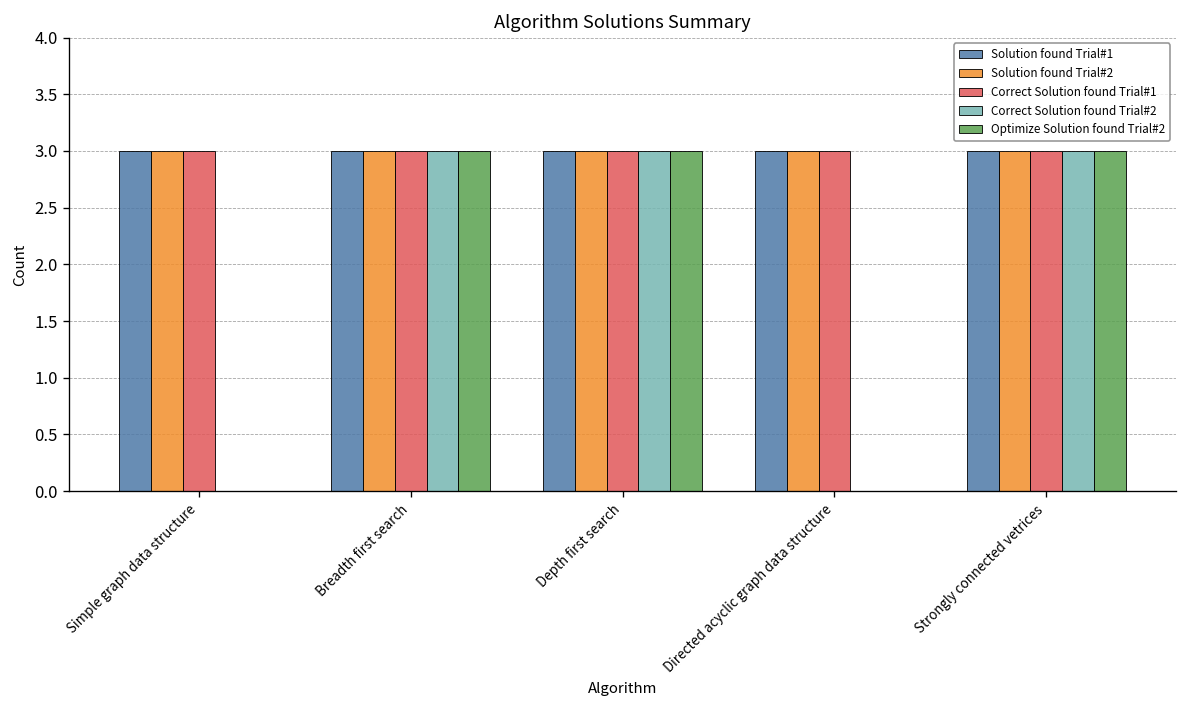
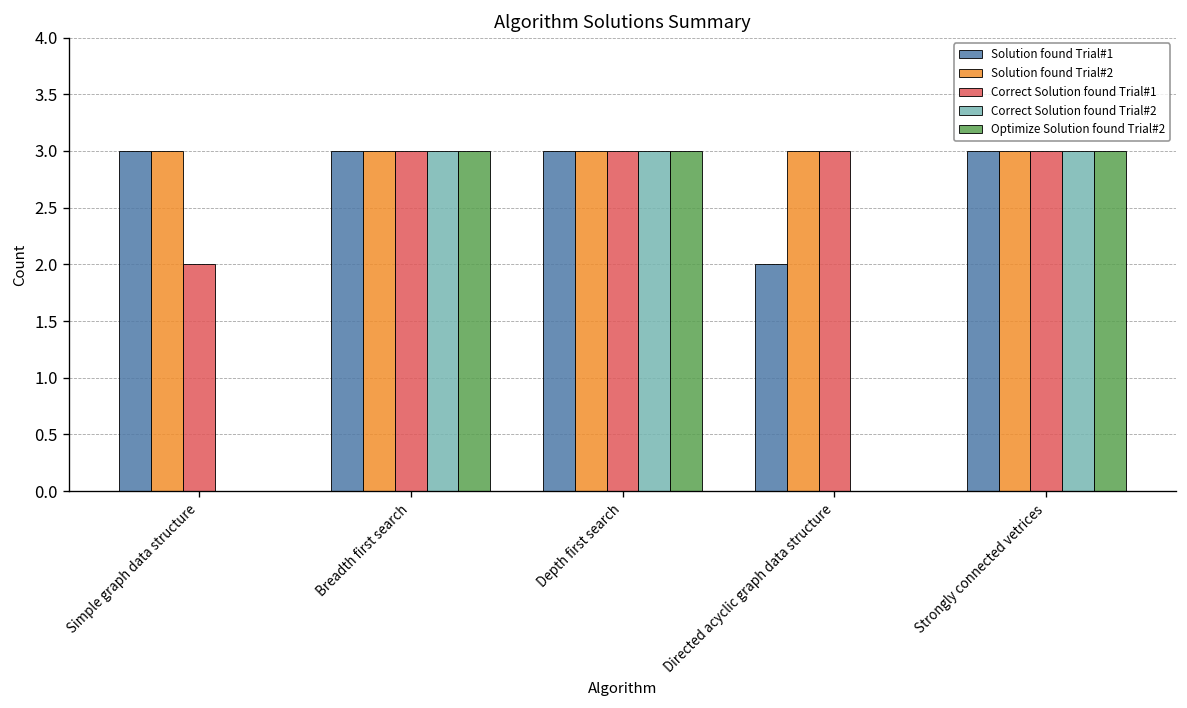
Correct Solution found Trial#1, Simple graph data structure: 3 -> 2
Solution found Trial#1, Directed acyclic graph data structure: 3 -> 2
